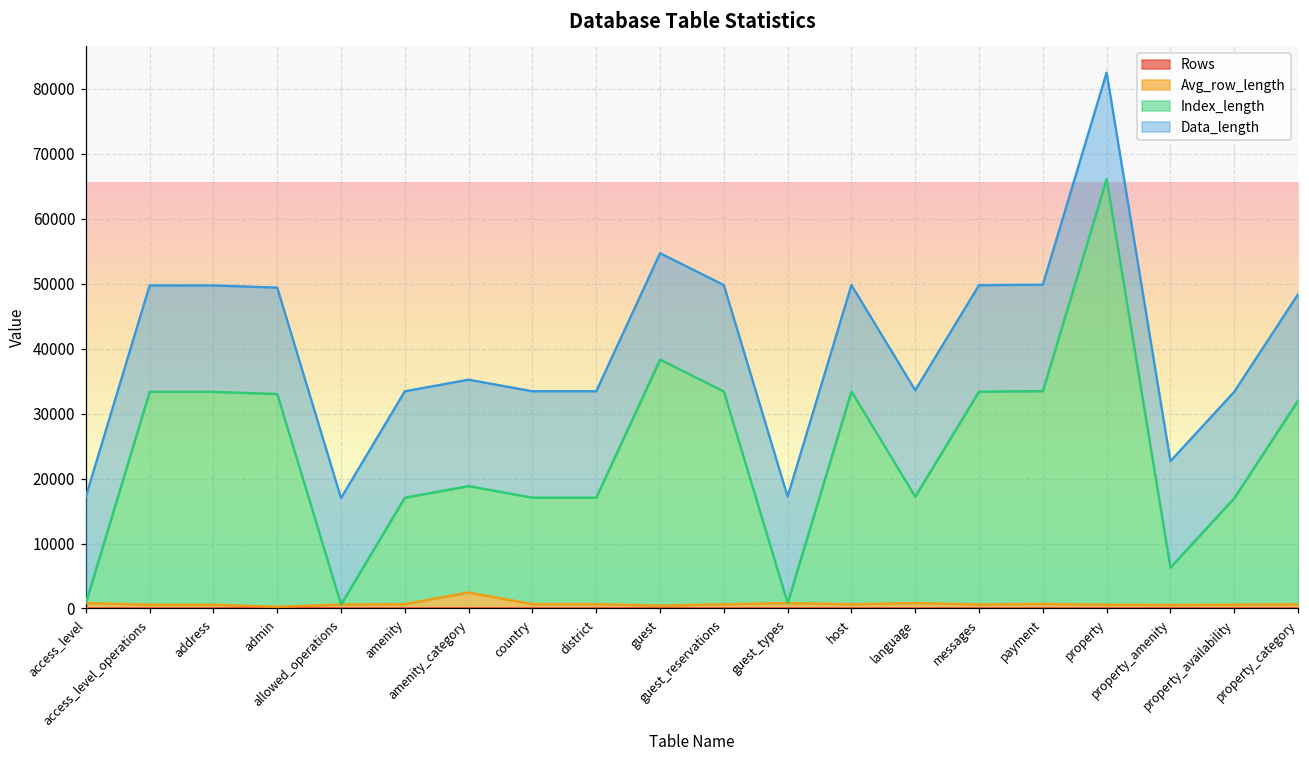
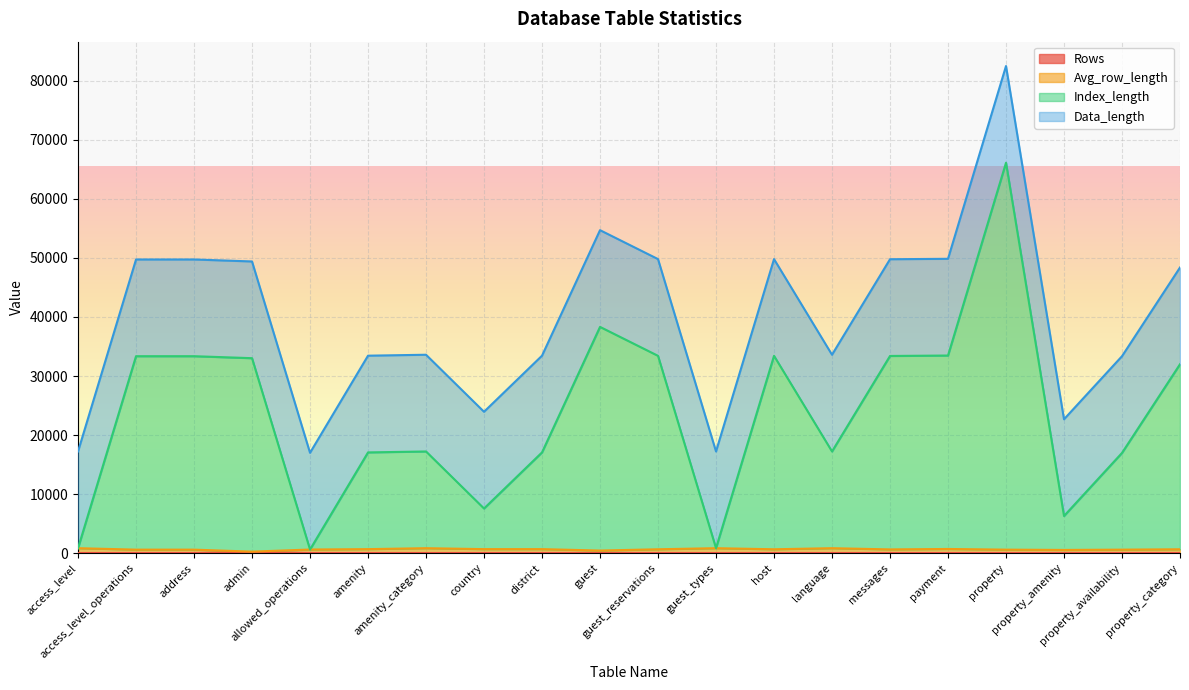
Avg_row_length, amenity_category: 2000 -> 1000
Index_length, country: 16000 -> 7000
